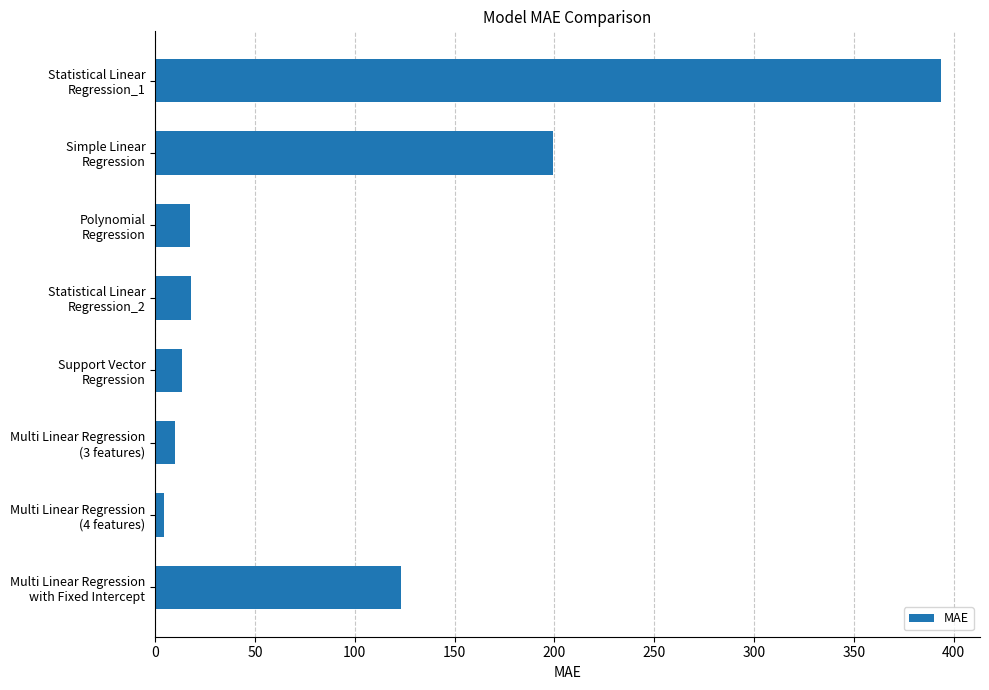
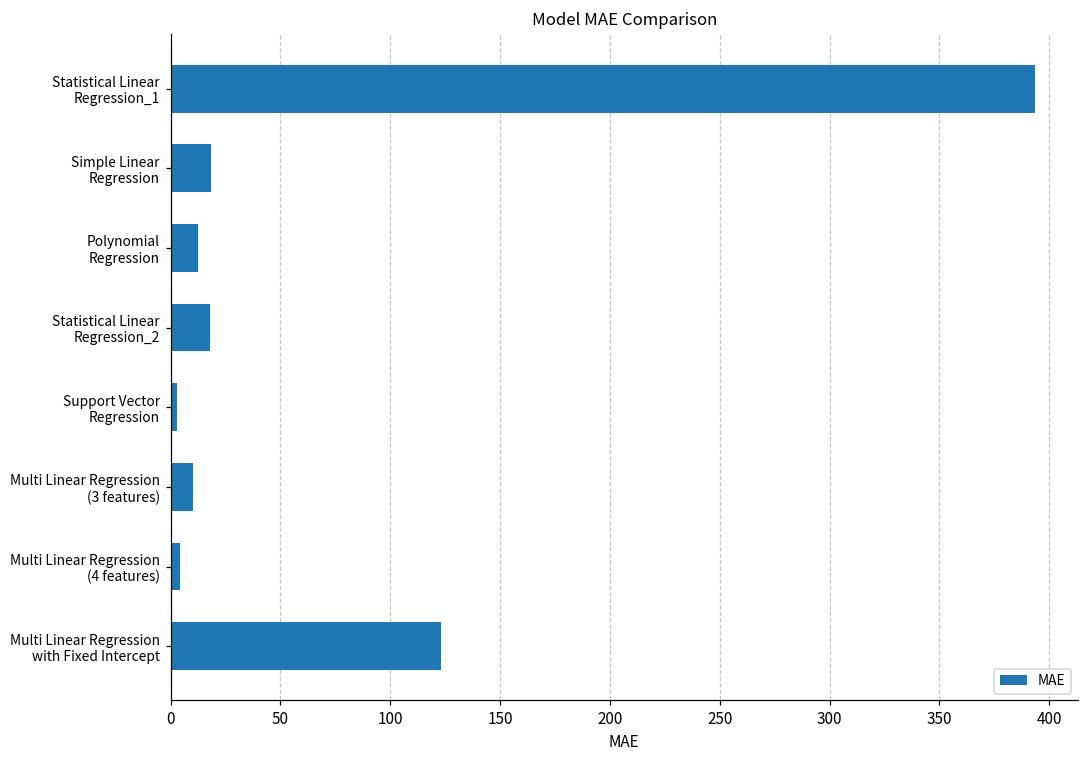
Simple Linear Regression: 199 -> 18
Polynomial Regression: 18 -> 12
Support Vector Regression: 14 -> 3
